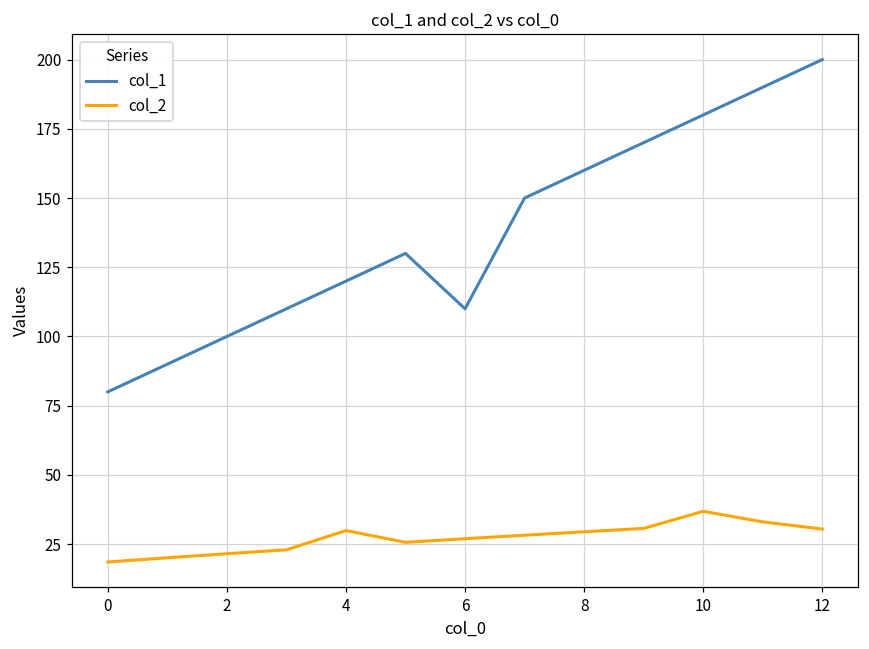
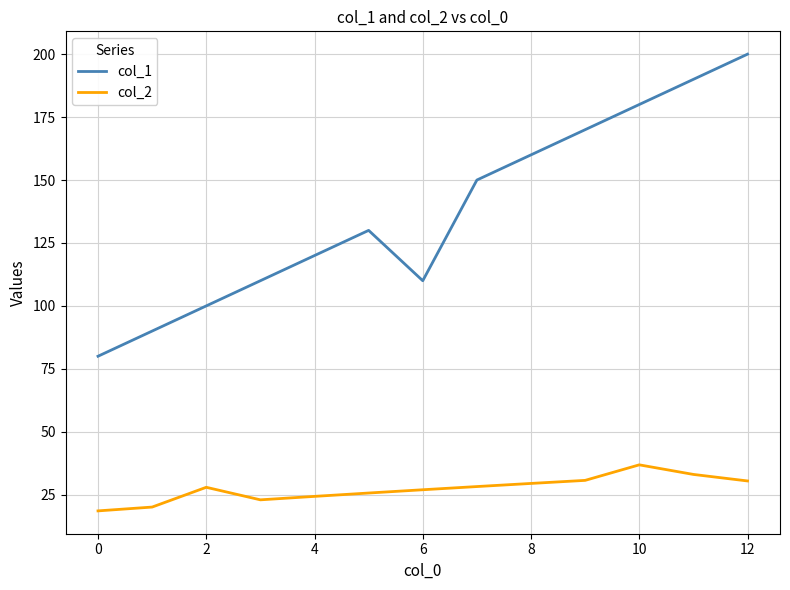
col_2, 2: 22 -> 28
col_2, 4: 30 -> 24
